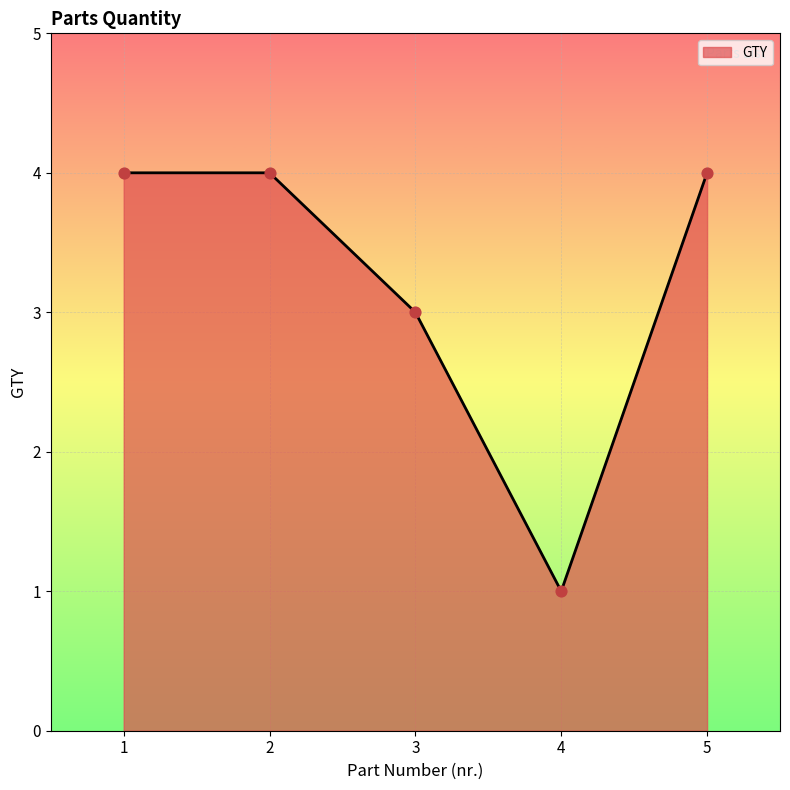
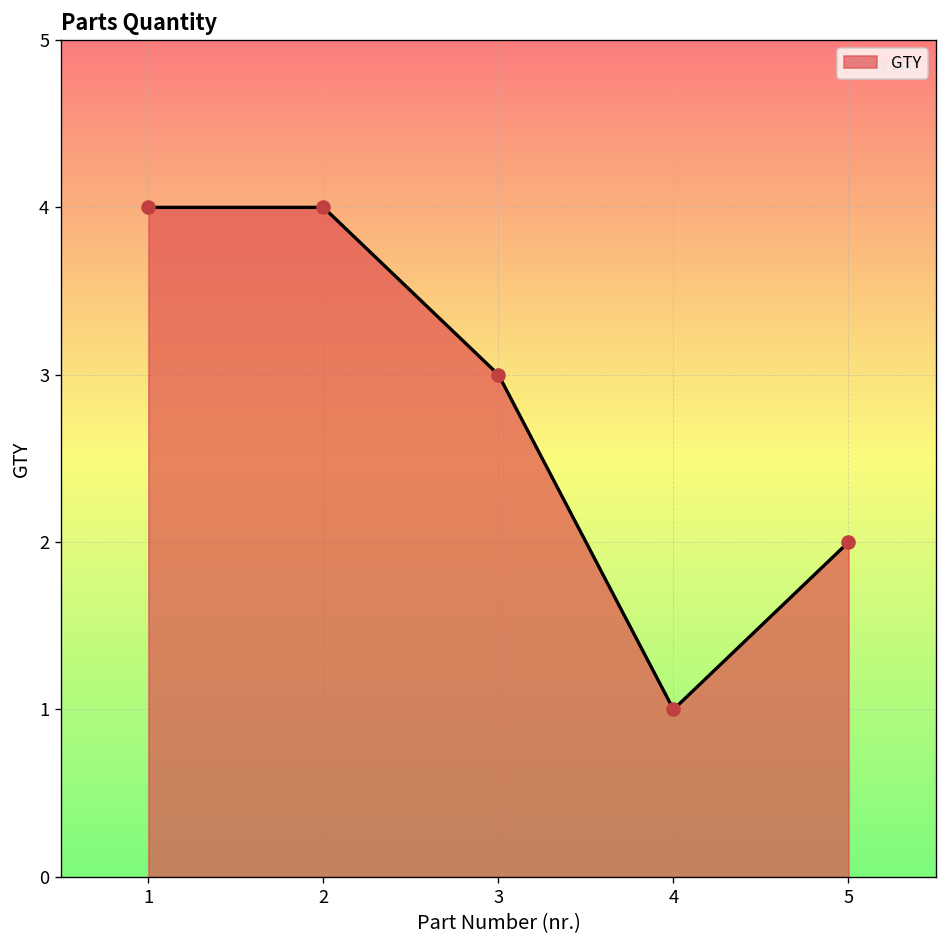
5: 4 -> 2
